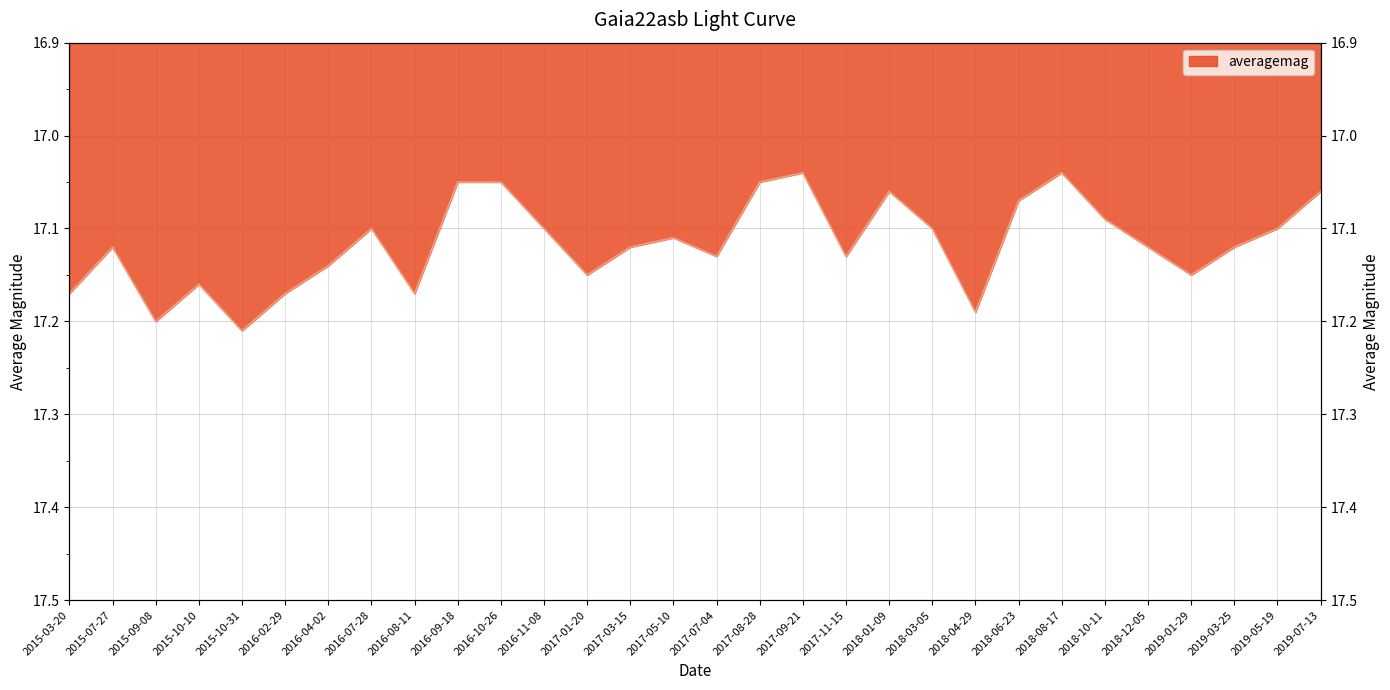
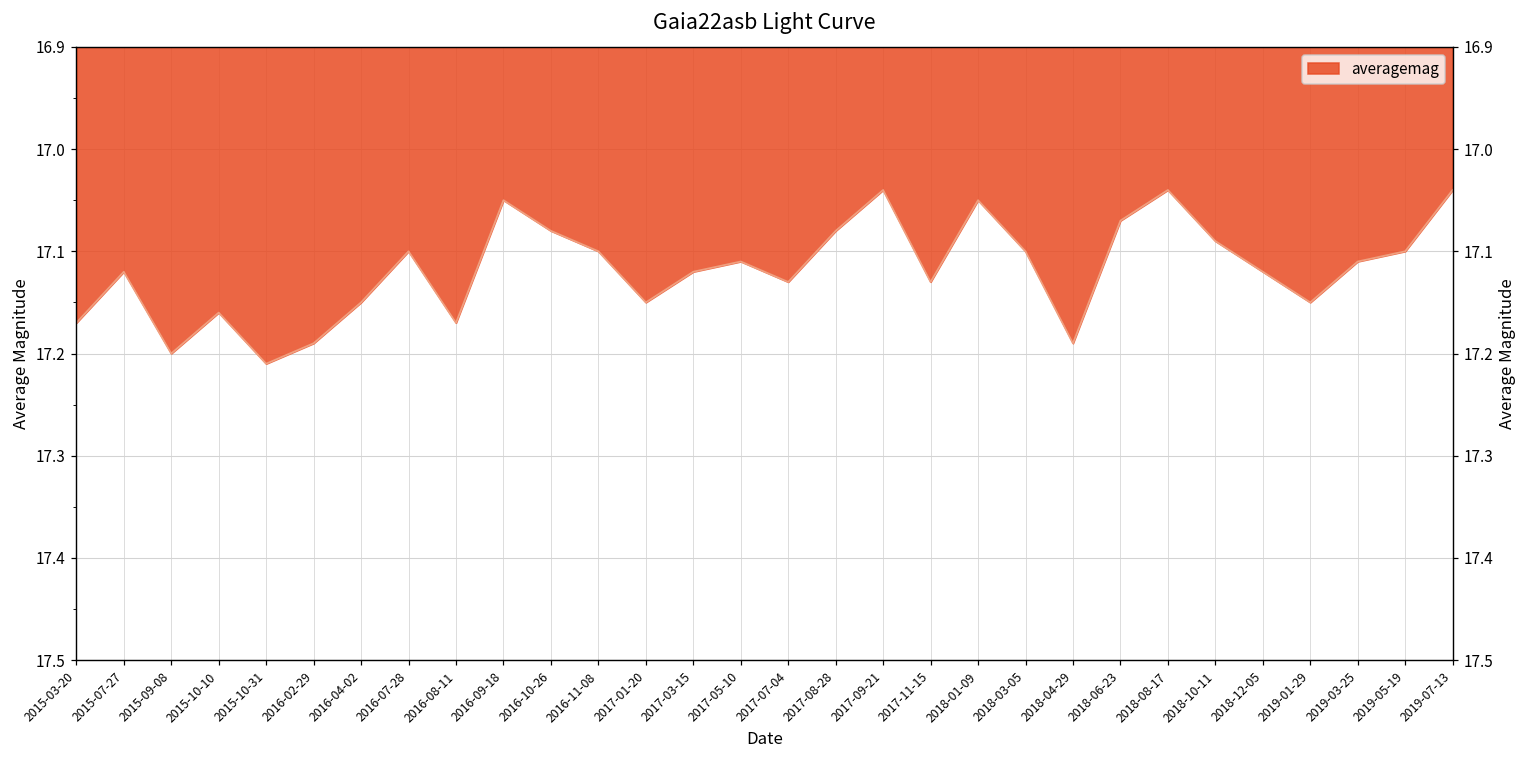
2016-02-29: 17.17 -> 17.19
2016-04-02: 17.14 -> 17.15
2016-10-26: 17.05 -> 17.08
2017-08-28: 17.05 -> 17.08
2018-01-09: 17.06 -> 17.05
2019-03-25: 17.12 -> 17.11
2019-07-13: 17.06 -> 17.04
